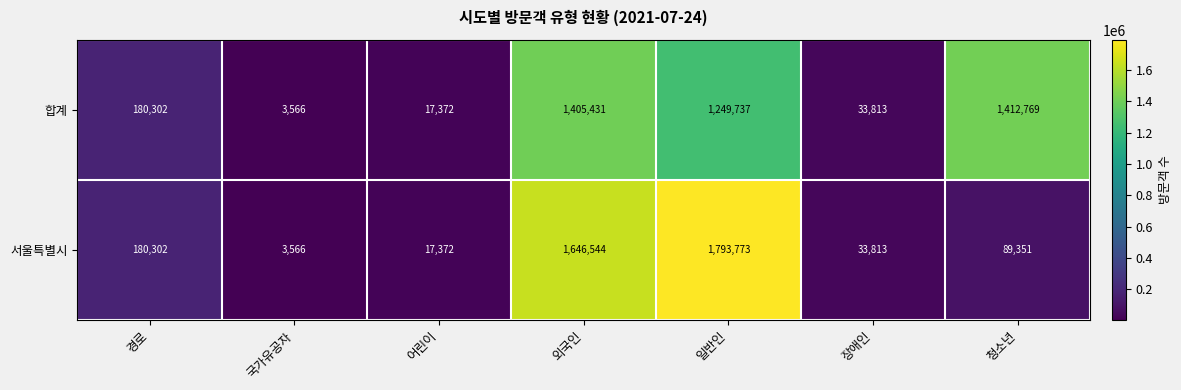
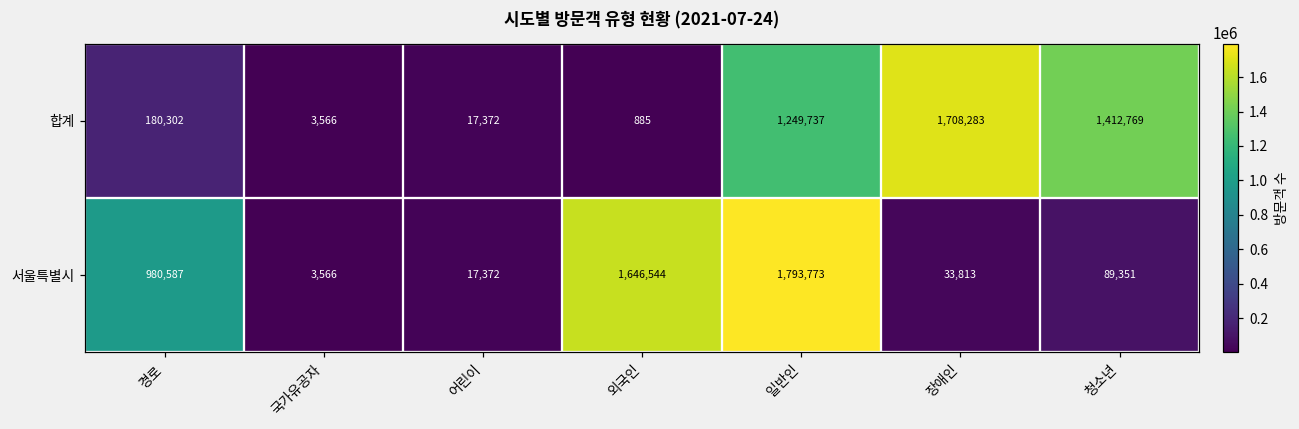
합계, 외국인: 1,405,431 -> 885
합계, 장애인: 33,813 -> 1,708,283
서울특별시, 경로: 180,302 -> 980,587
